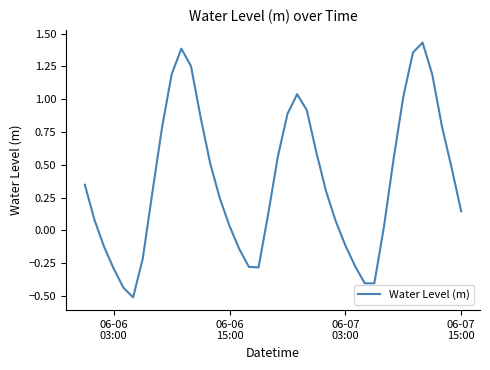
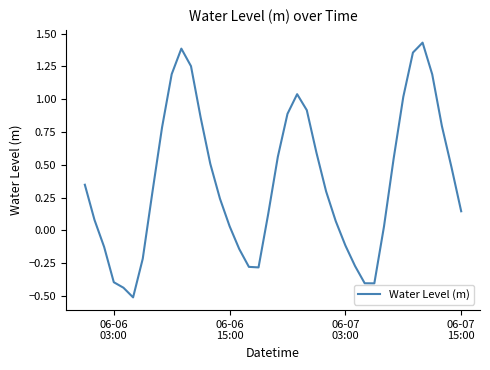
06-06 03:00: -0.29 -> -0.39
